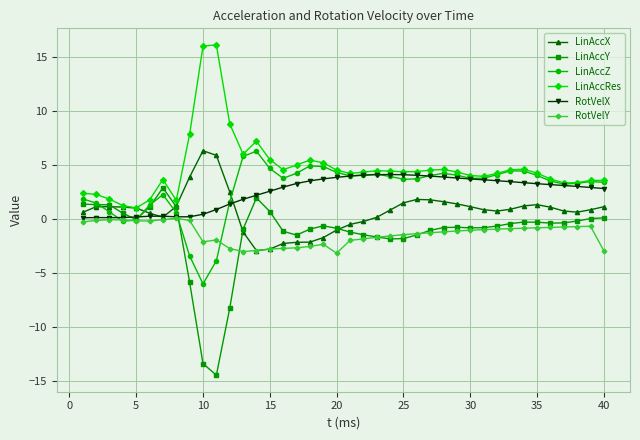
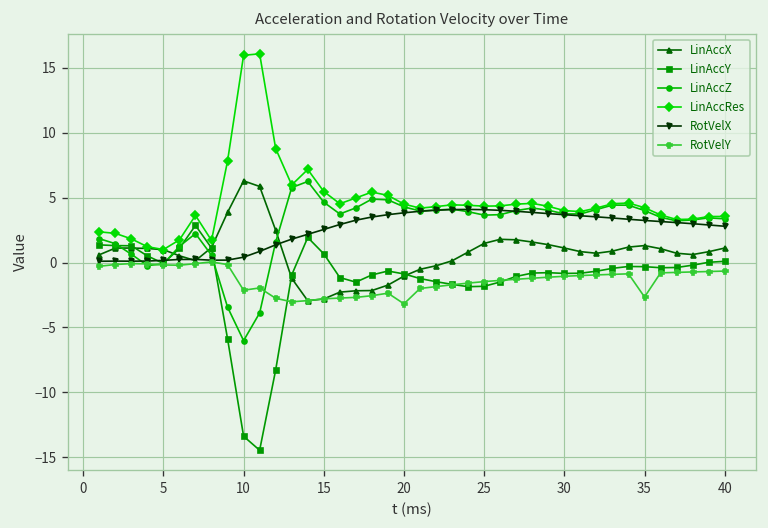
RotVelY, 35: -0.8 -> -2.7
RotVelY, 40: -3.0 -> -0.7
